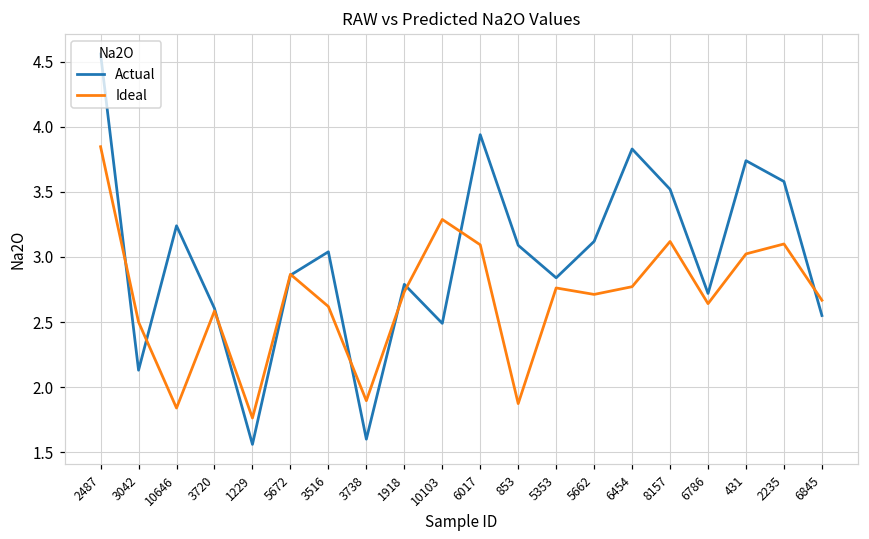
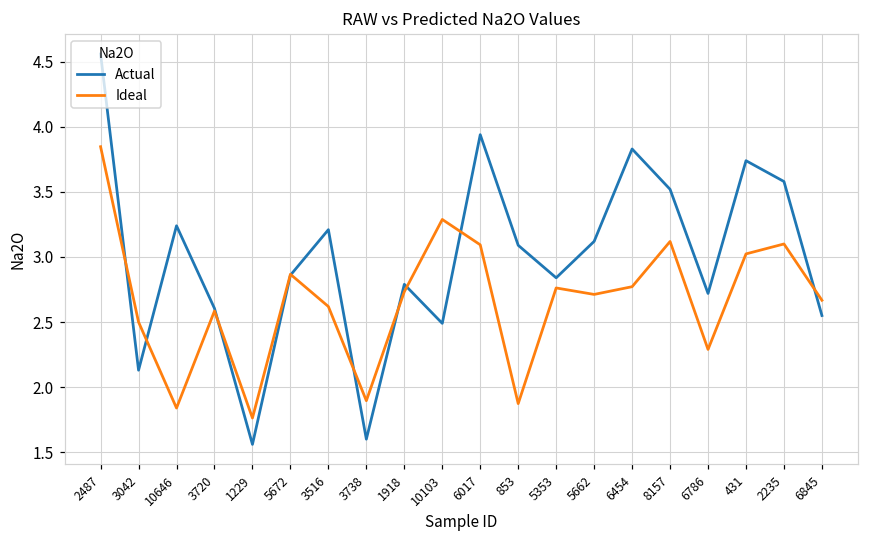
Actual, 3516: 3.04 -> 3.21
Ideal, 6786: 2.64 -> 2.29
